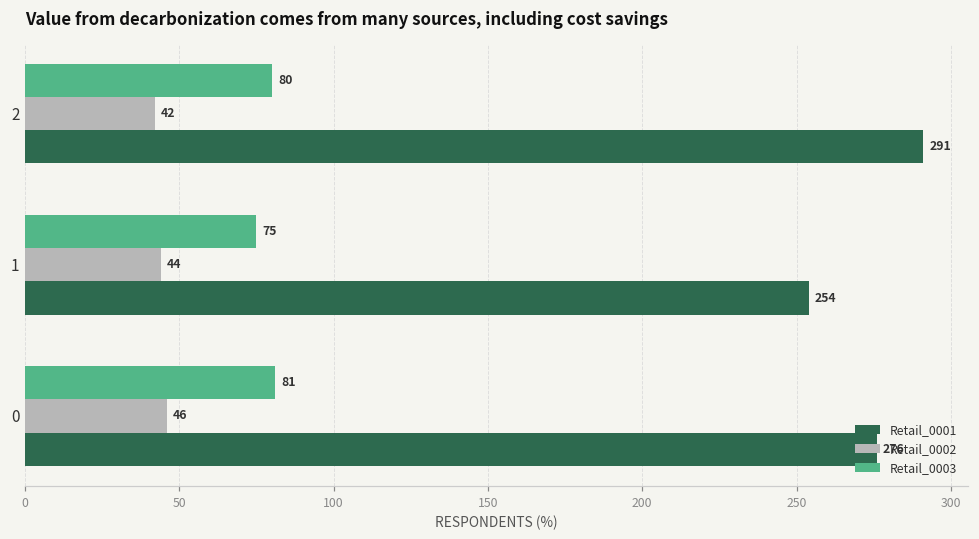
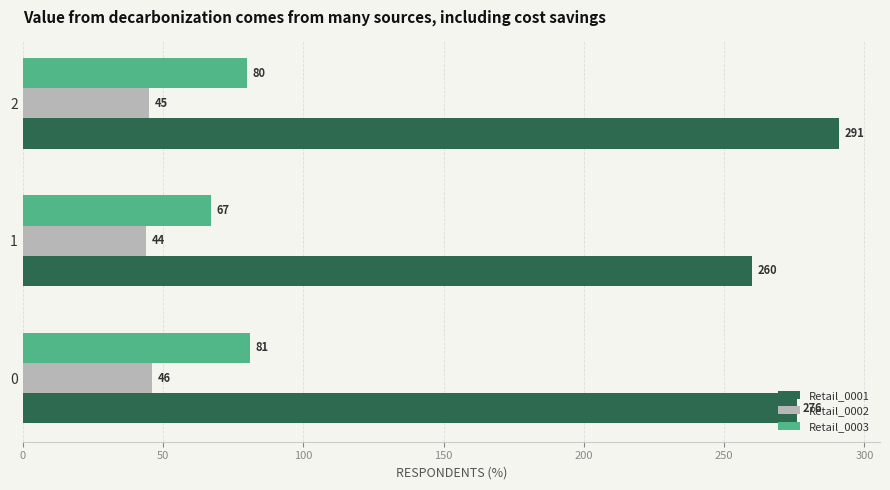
Retail_0002, 2: 42 -> 45
Retail_0003, 1: 75 -> 67
Retail_0001, 1: 254 -> 260
